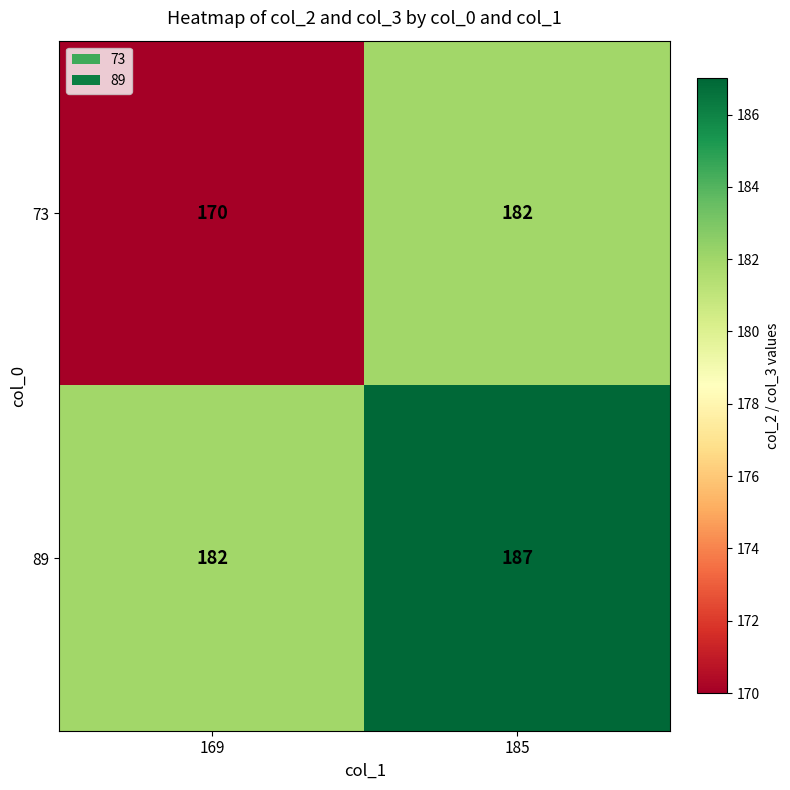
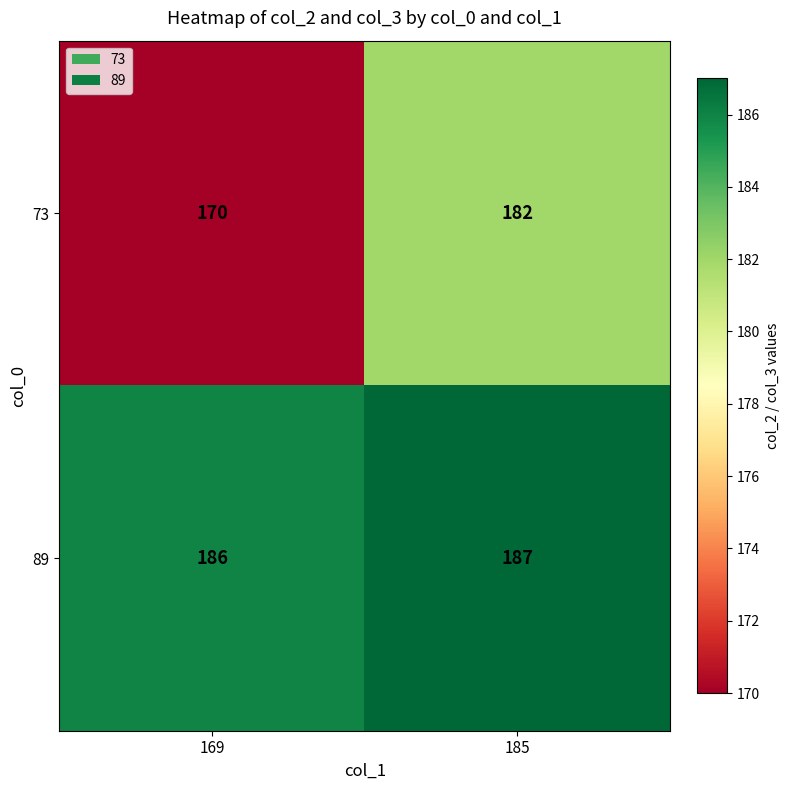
89, 169: 182 -> 186
